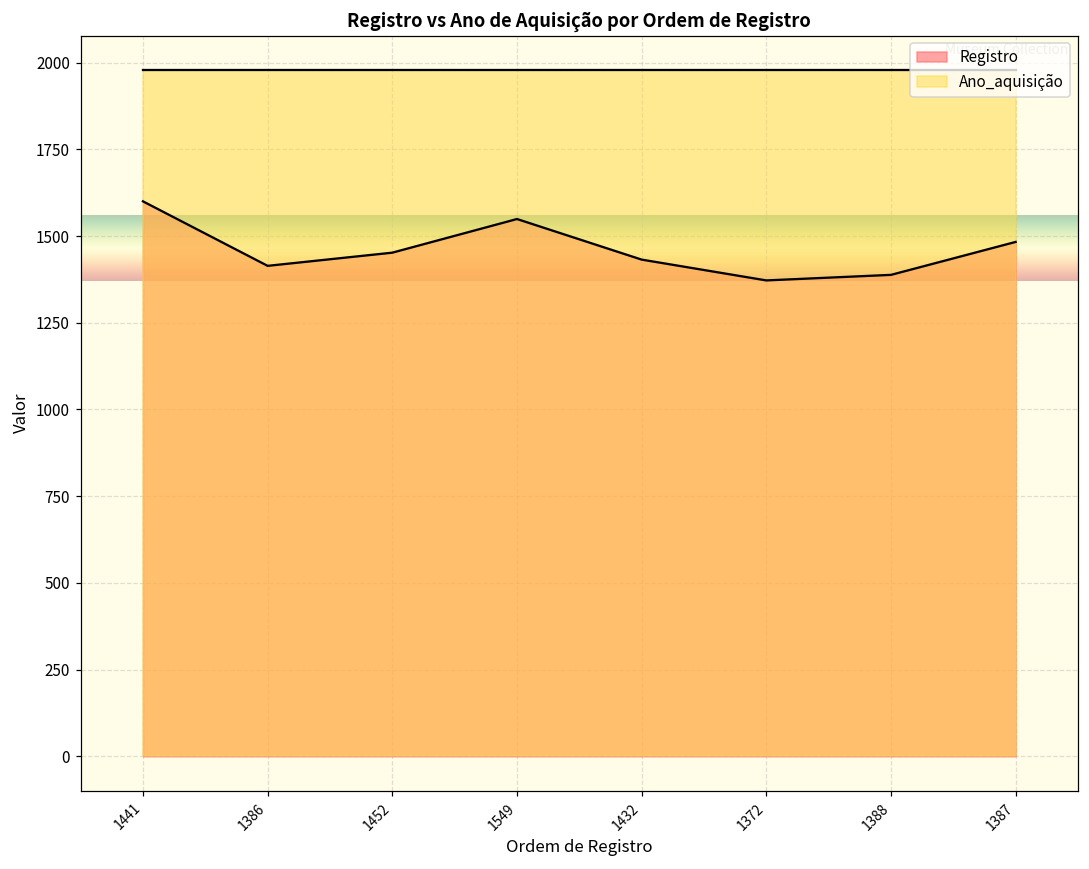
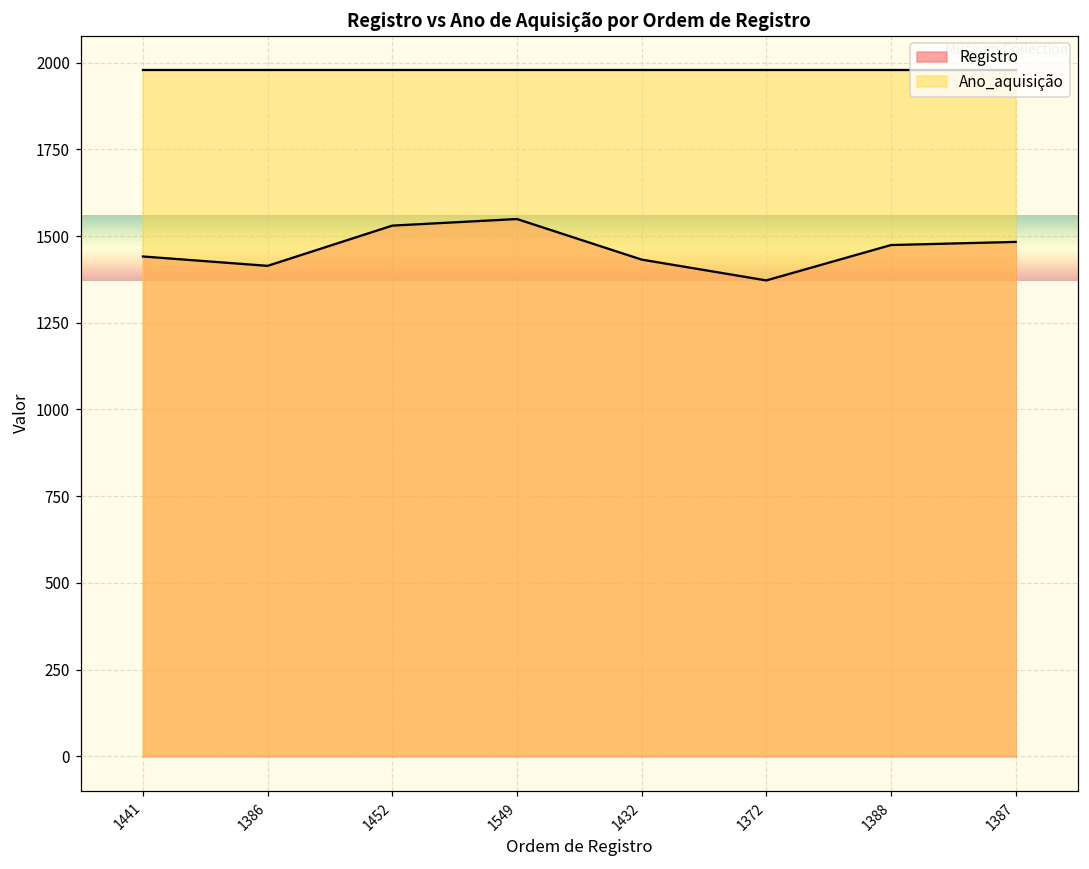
Registro, 1441: 1600 -> 1440
Registro, 1452: 1450 -> 1530
Registro, 1388: 1390 -> 1470
